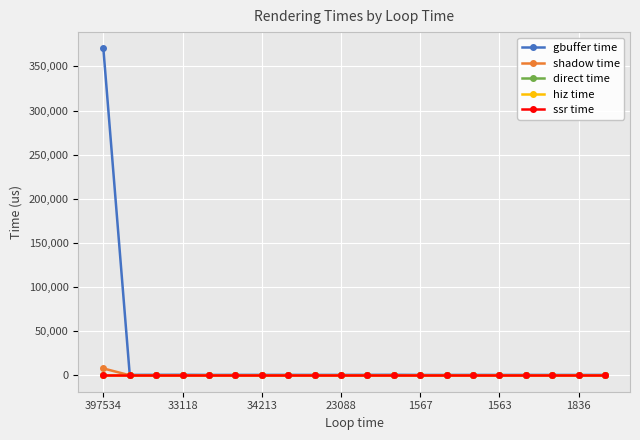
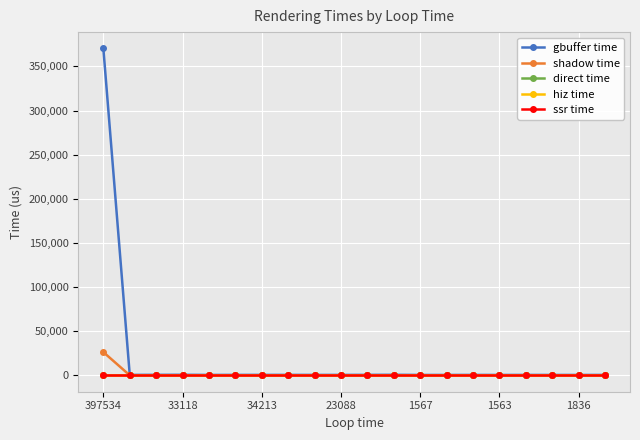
shadow time, 397534: 10,000 -> 30,000
